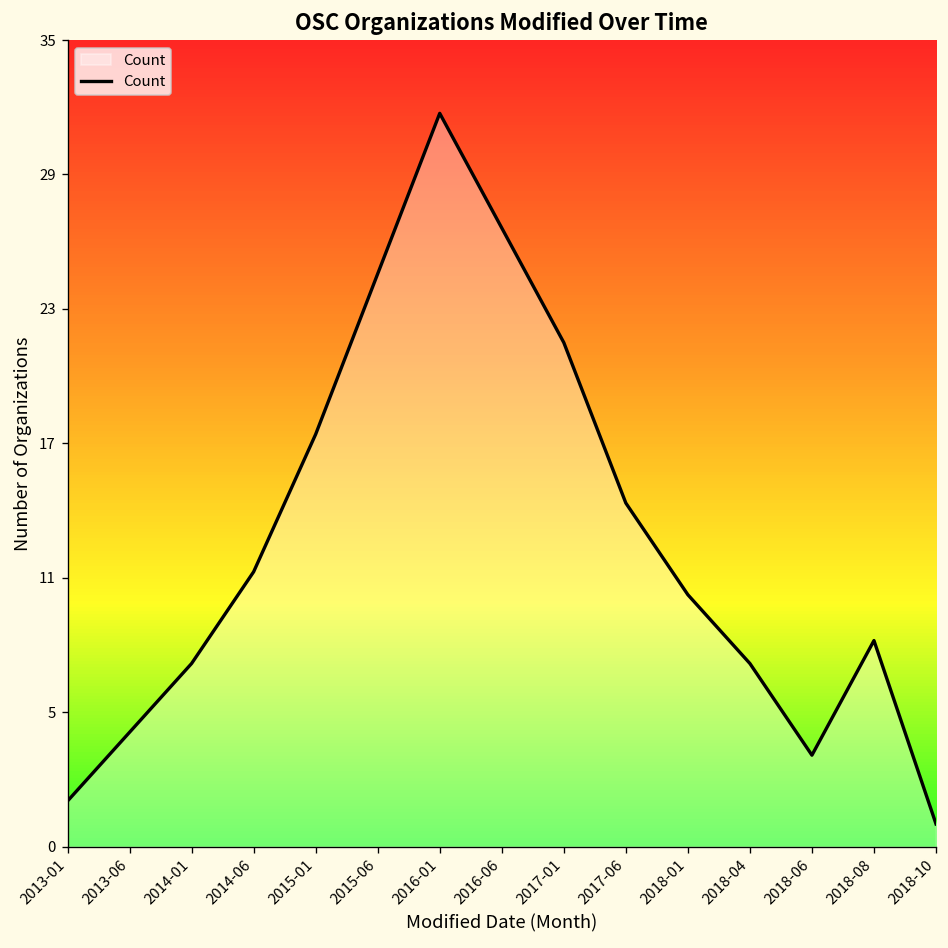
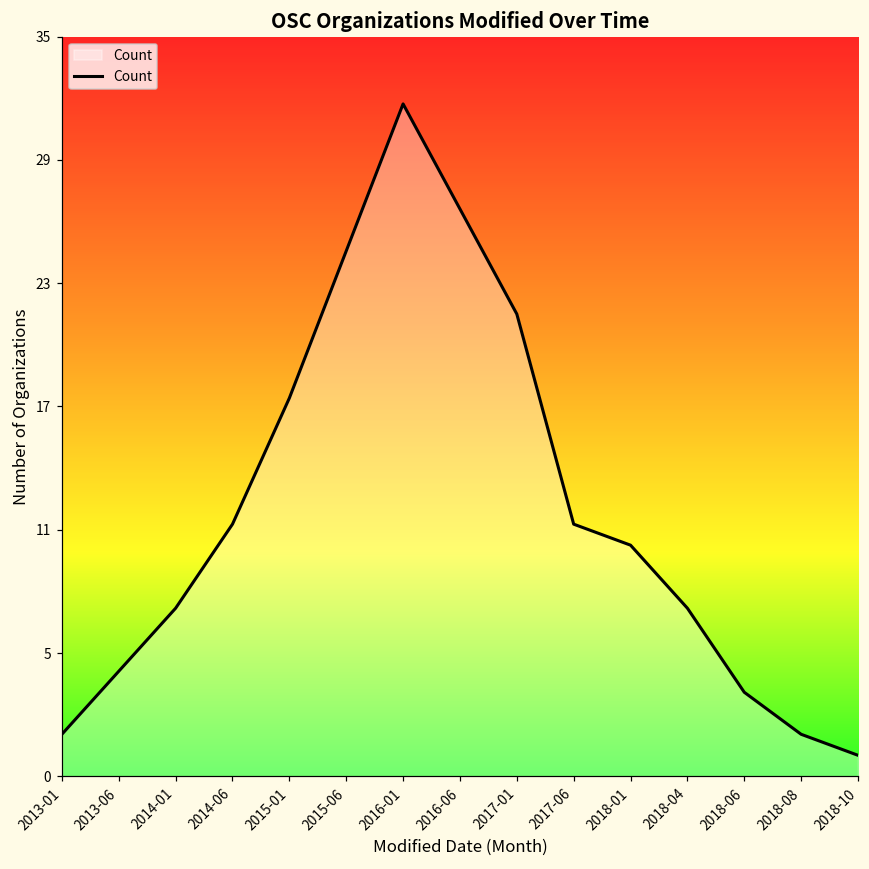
2017-06: 15 -> 12
2018-08: 9 -> 2
